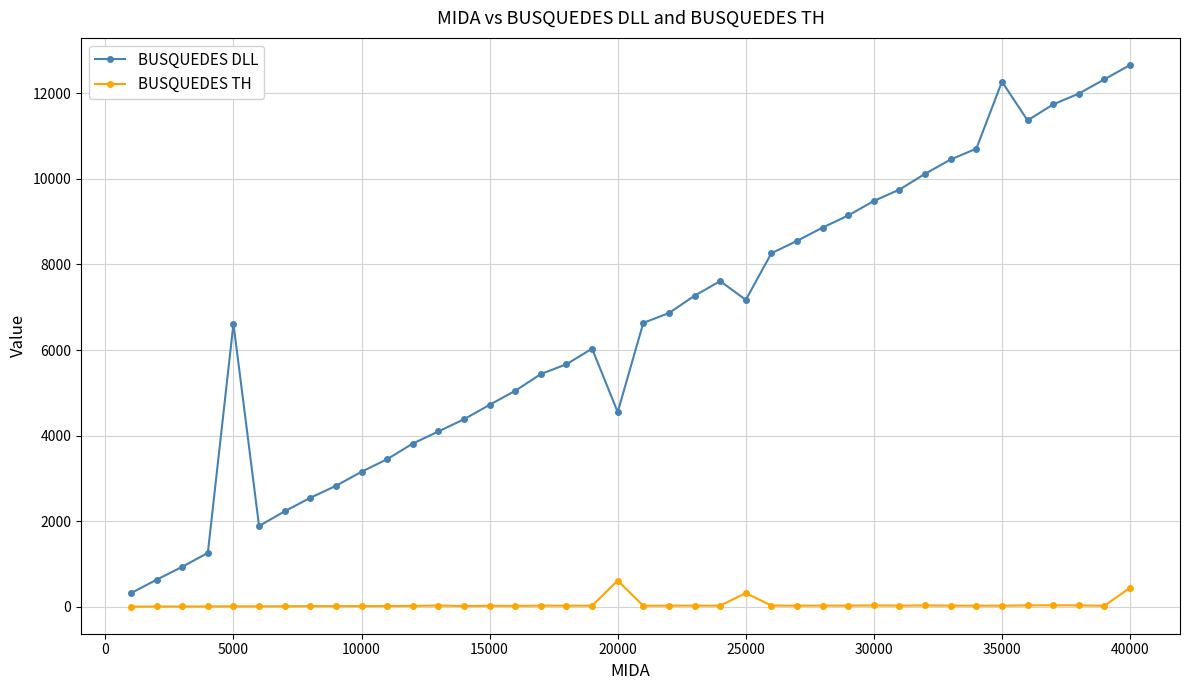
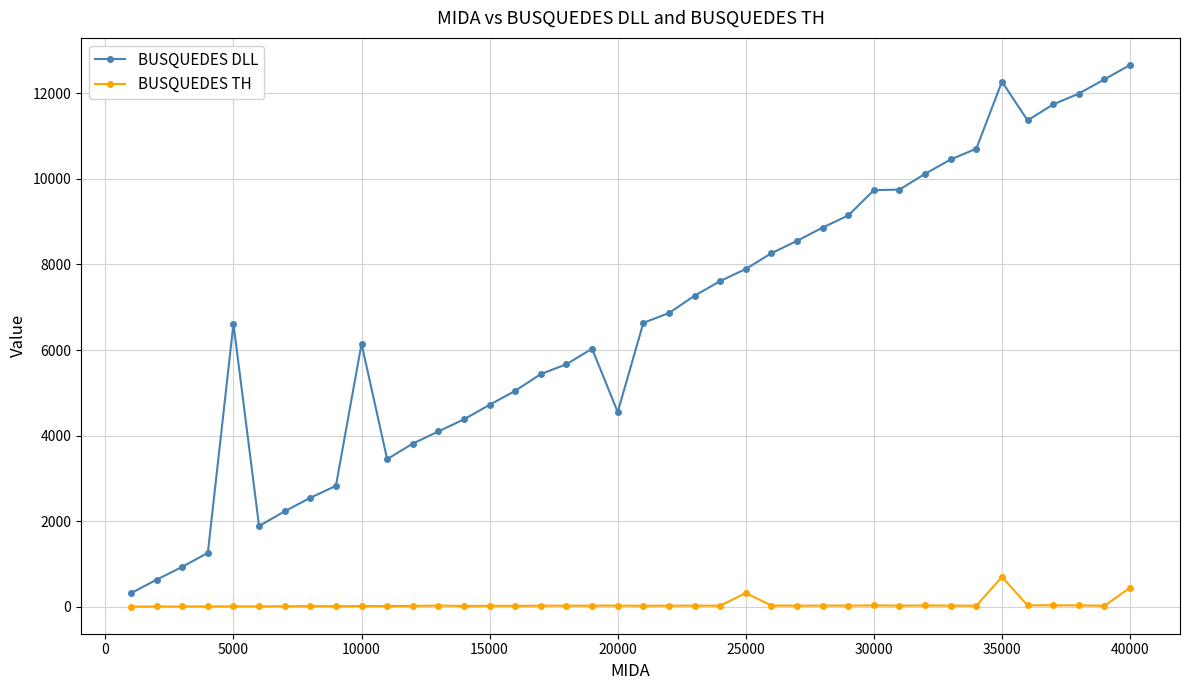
BUSQUEDES DLL, 10000: 3200 -> 6100
BUSQUEDES TH, 20000: 600 -> 0
BUSQUEDES DLL, 25000: 7200 -> 7900
BUSQUEDES DLL, 30000: 9500 -> 9700
BUSQUEDES TH, 35000: 0 -> 700
